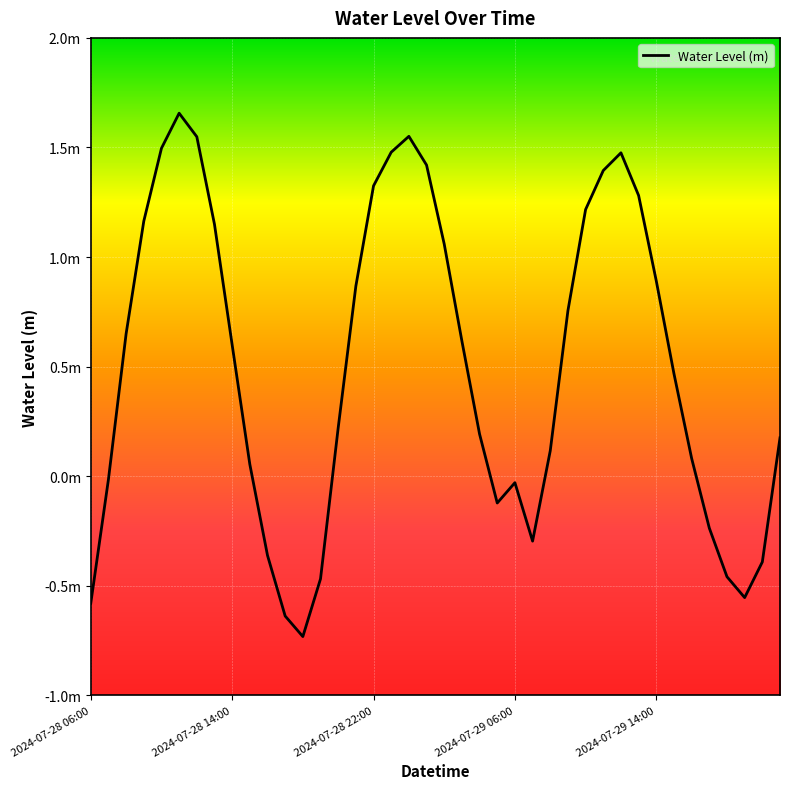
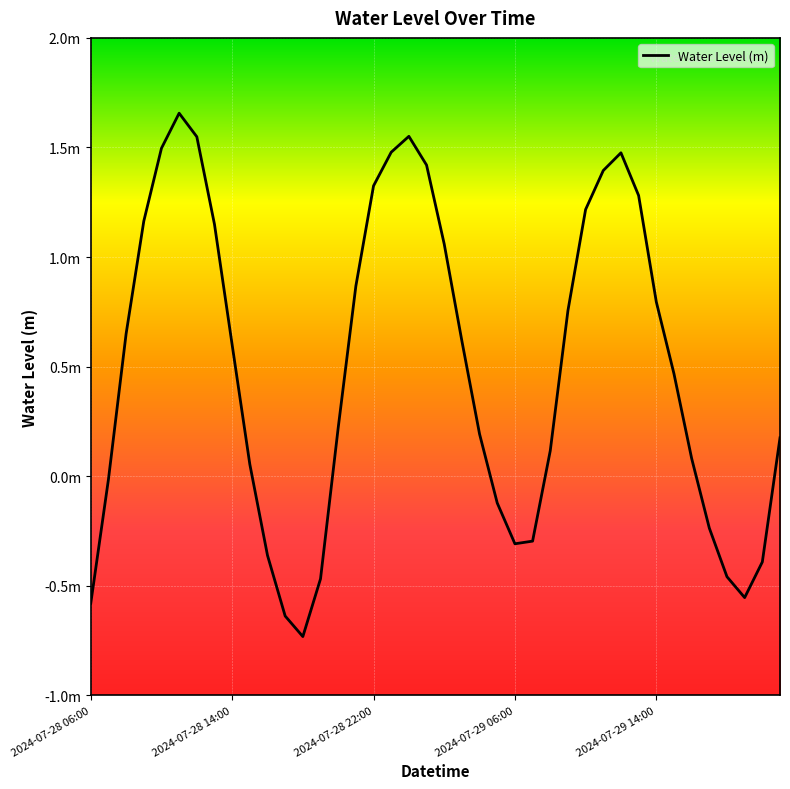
2024-07-29 06:00: -0.03m -> -0.31m
2024-07-29 14:00: 0.89m -> 0.80m
